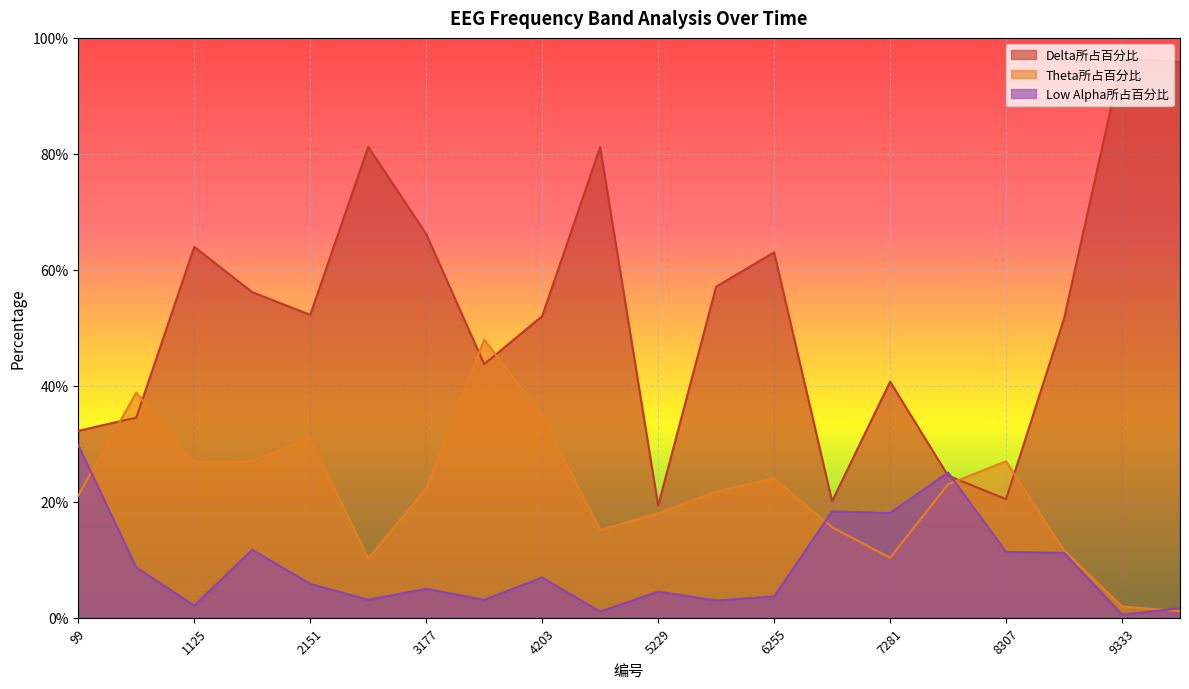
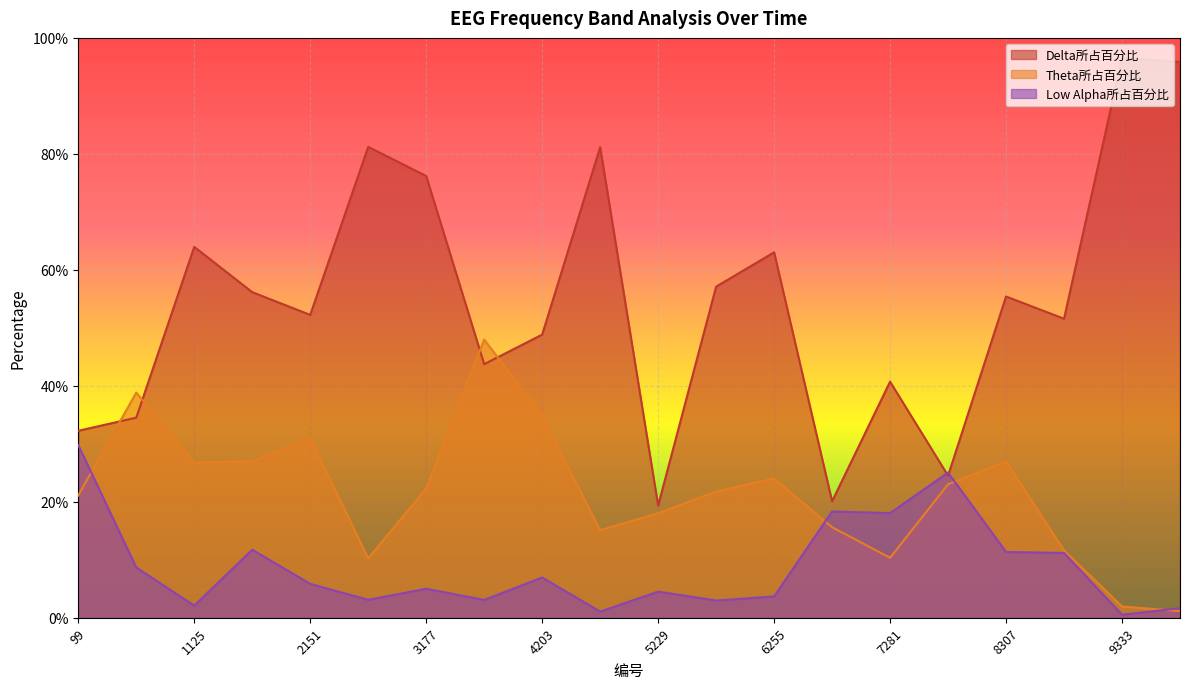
Delta所占百分比, 3177: 66% -> 76%
Delta所占百分比, 4203: 52% -> 49%
Delta所占百分比, 8307: 20% -> 55%
